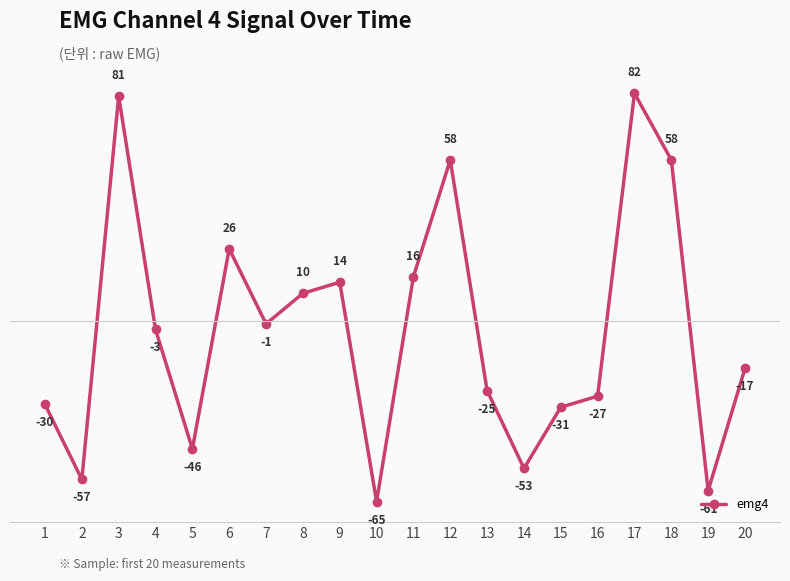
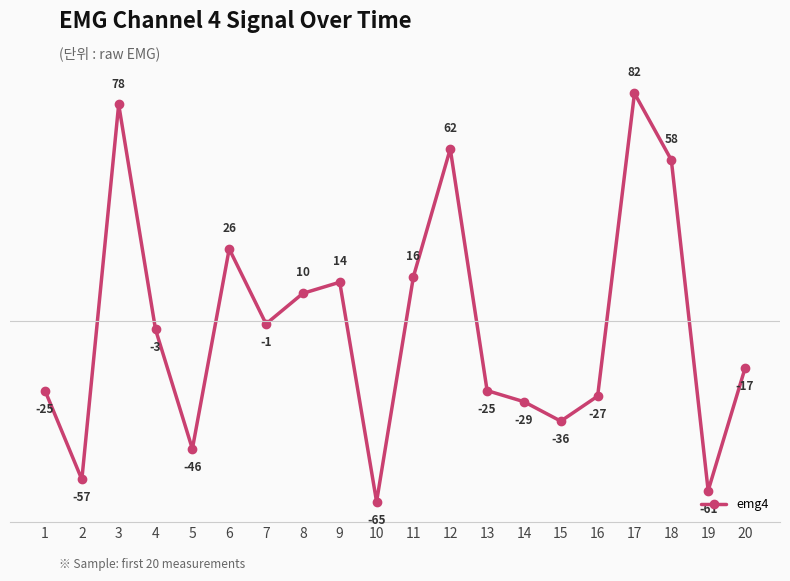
1: -30 -> -25
3: 81 -> 78
12: 58 -> 62
14: -53 -> -29
15: -31 -> -36
